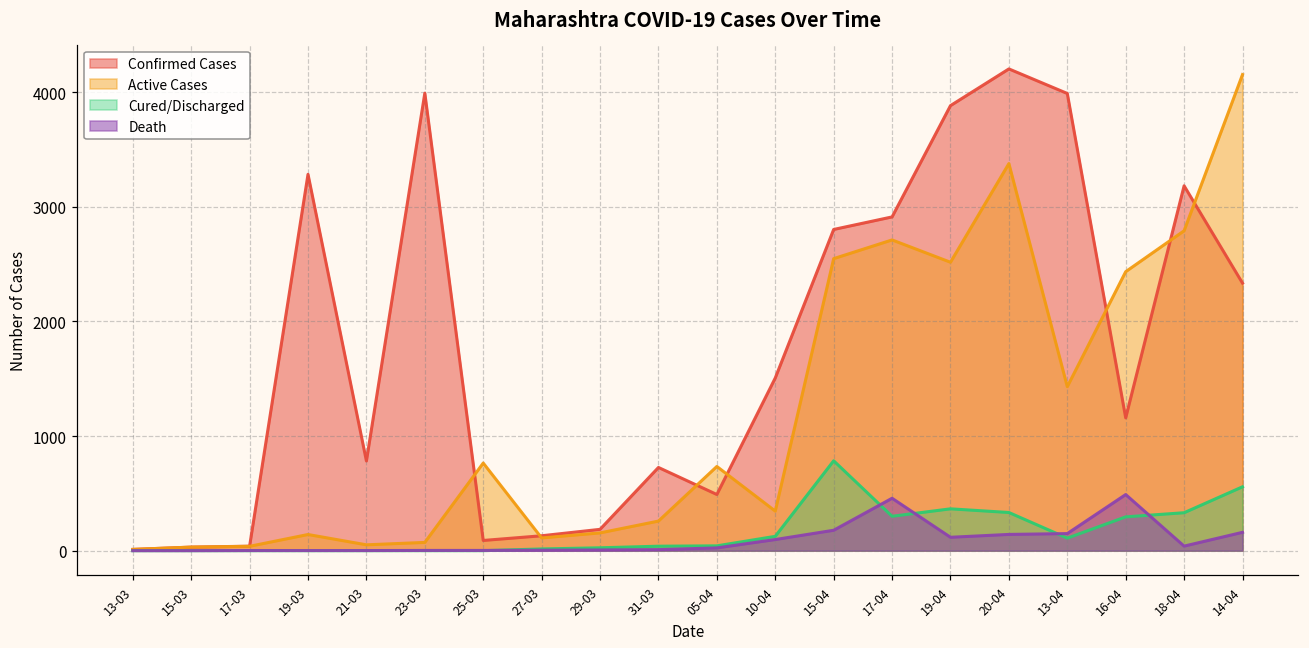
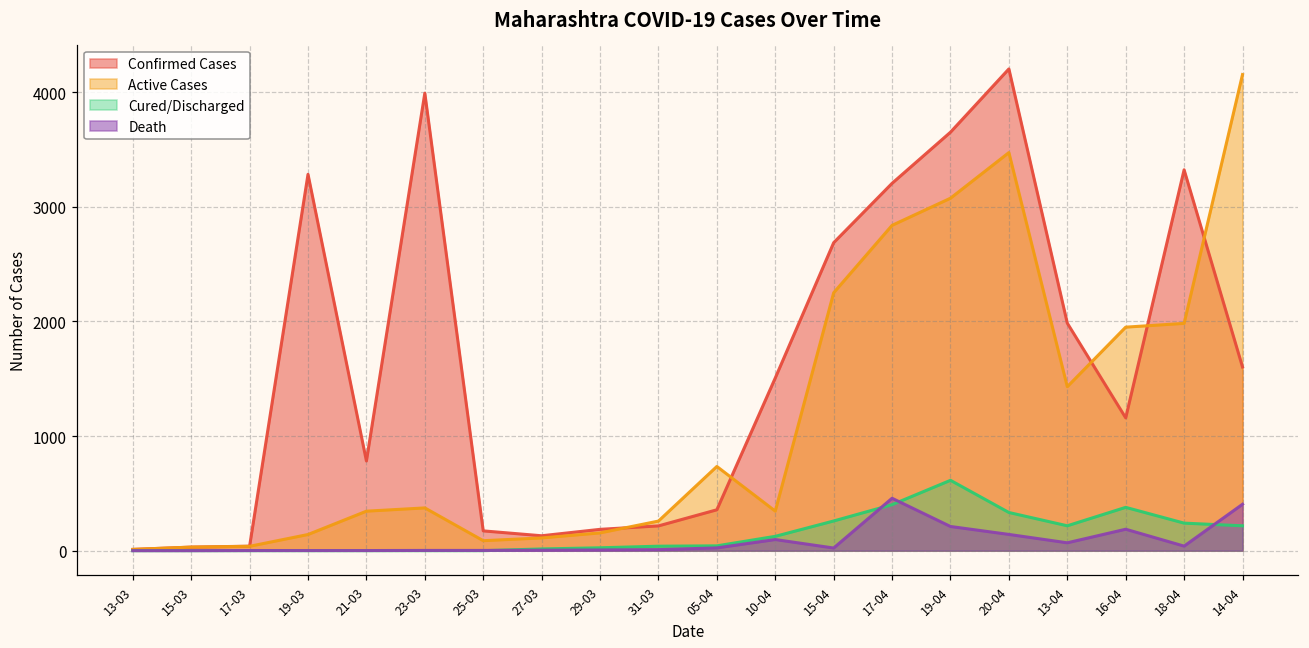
Active Cases, 21-03: 50 -> 340
Active Cases, 23-03: 70 -> 370
Confirmed Cases, 25-03: 90 -> 170
Active Cases, 25-03: 760 -> 90
Confirmed Cases, 31-03: 730 -> 220
Confirmed Cases, 05-04: 490 -> 360
Confirmed Cases, 15-04: 2800 -> 2690
Active Cases, 15-04: 2550 -> 2250
Cured/Discharged, 15-04: 780 -> 260
Death, 15-04: 180 -> 20
Confirmed Cases, 17-04: 2910 -> 3210
Active Cases, 17-04: 2710 -> 2840
Cured/Discharged, 17-04: 300 -> 400
Confirmed Cases, 19-04: 3880 -> 3650
Active Cases, 19-04: 2520 -> 3080
Cured/Discharged, 19-04: 370 -> 610
Death, 19-04: 120 -> 210
Active Cases, 20-04: 3380 -> 3470
Confirmed Cases, 13-04: 3990 -> 1990
Cured/Discharged, 13-04: 110 -> 220
Death, 13-04: 150 -> 70
Active Cases, 16-04: 2430 -> 1950
Cured/Discharged, 16-04: 300 -> 380
Death, 16-04: 490 -> 190
Confirmed Cases, 18-04: 3180 -> 3320
Active Cases, 18-04: 2790 -> 1980
Cured/Discharged, 18-04: 330 -> 240
Confirmed Cases, 14-04: 2330 -> 1600
Cured/Discharged, 14-04: 560 -> 220
Death, 14-04: 160 -> 400
